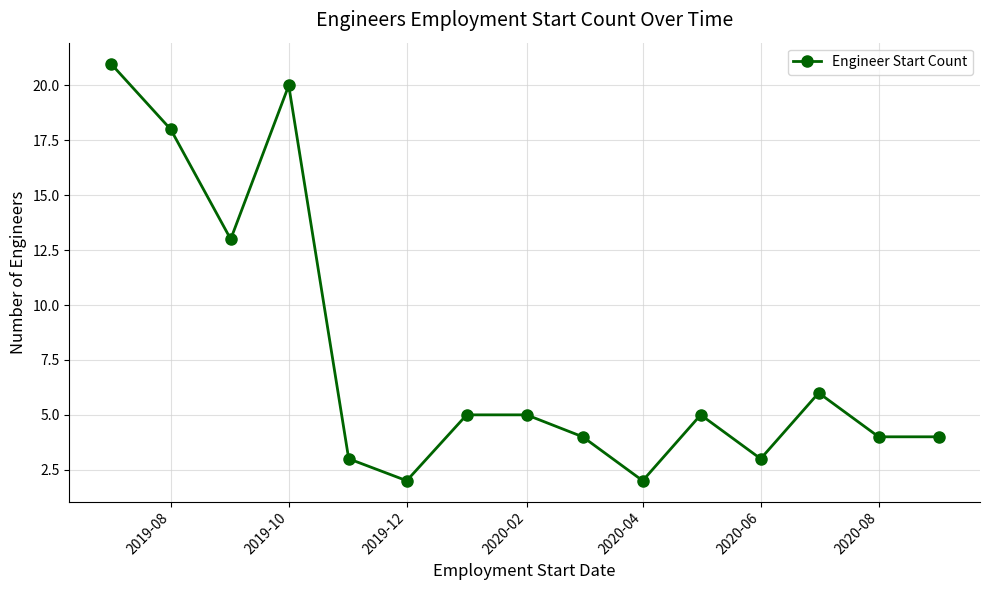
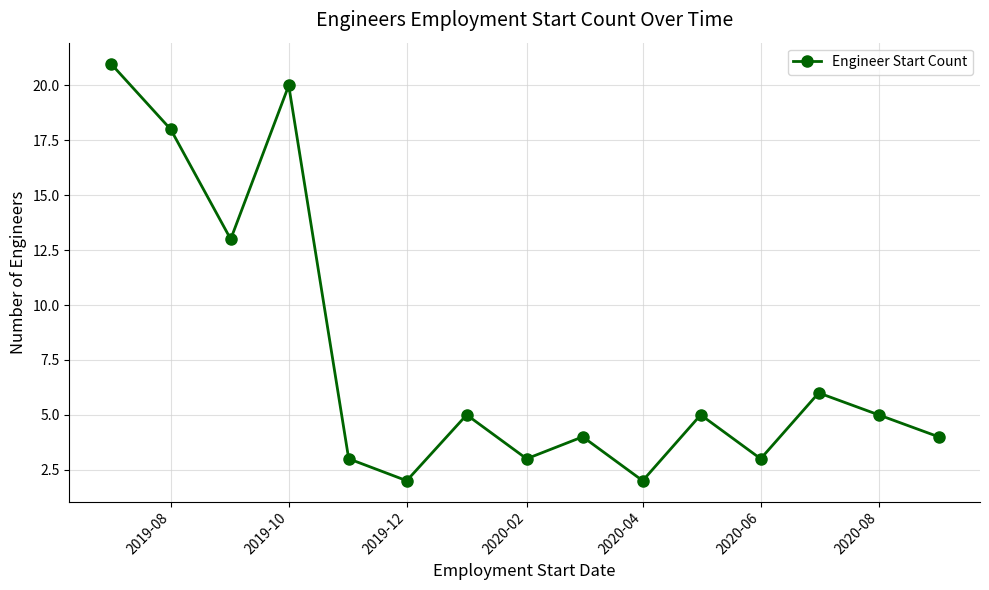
2020-02: 5 -> 3
2020-08: 4 -> 5
